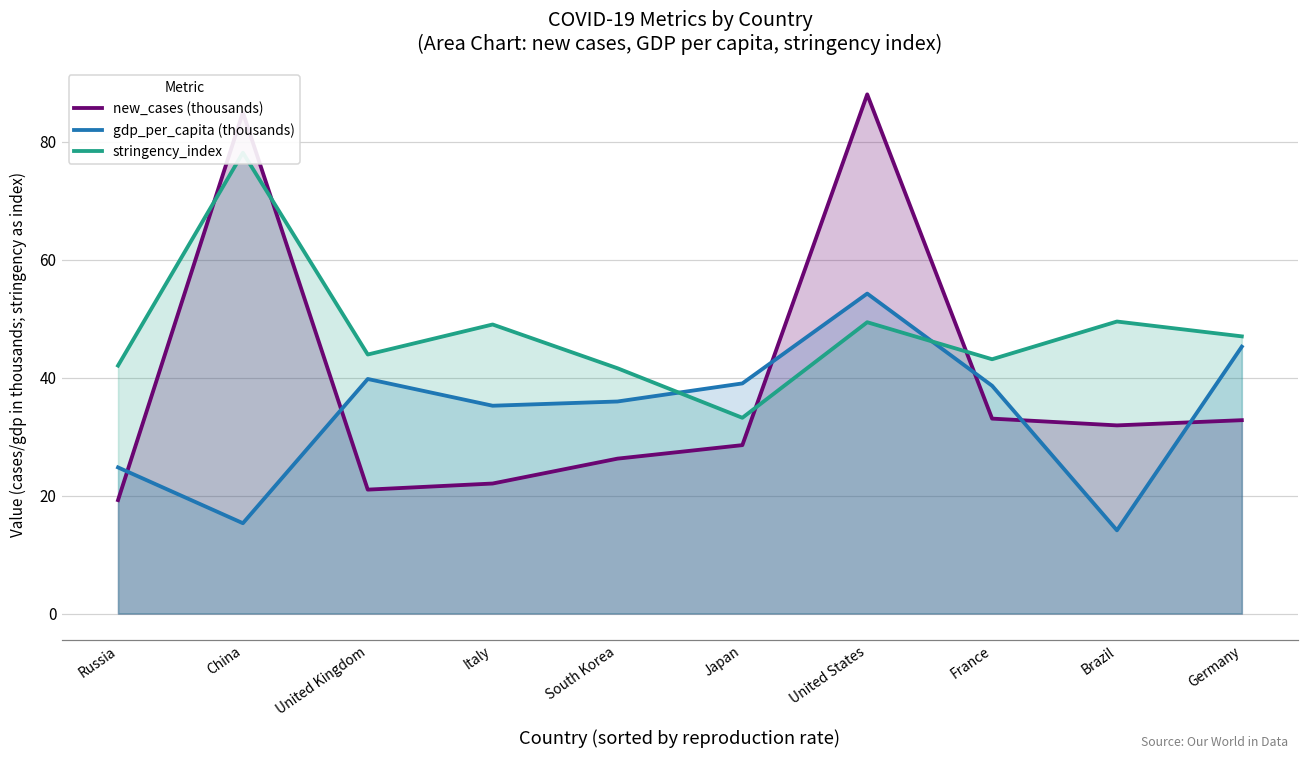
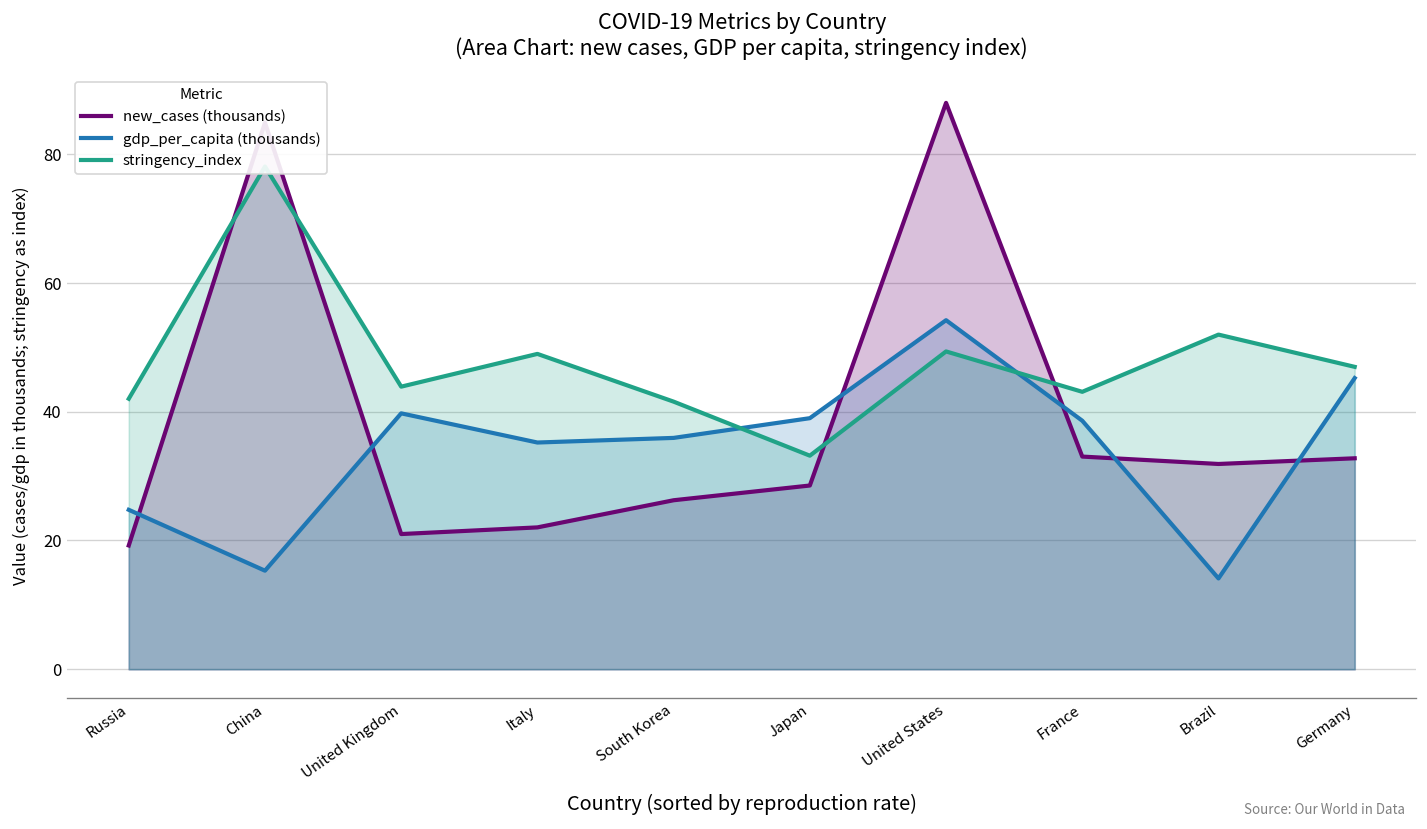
stringency_index, Brazil: 49 -> 52
